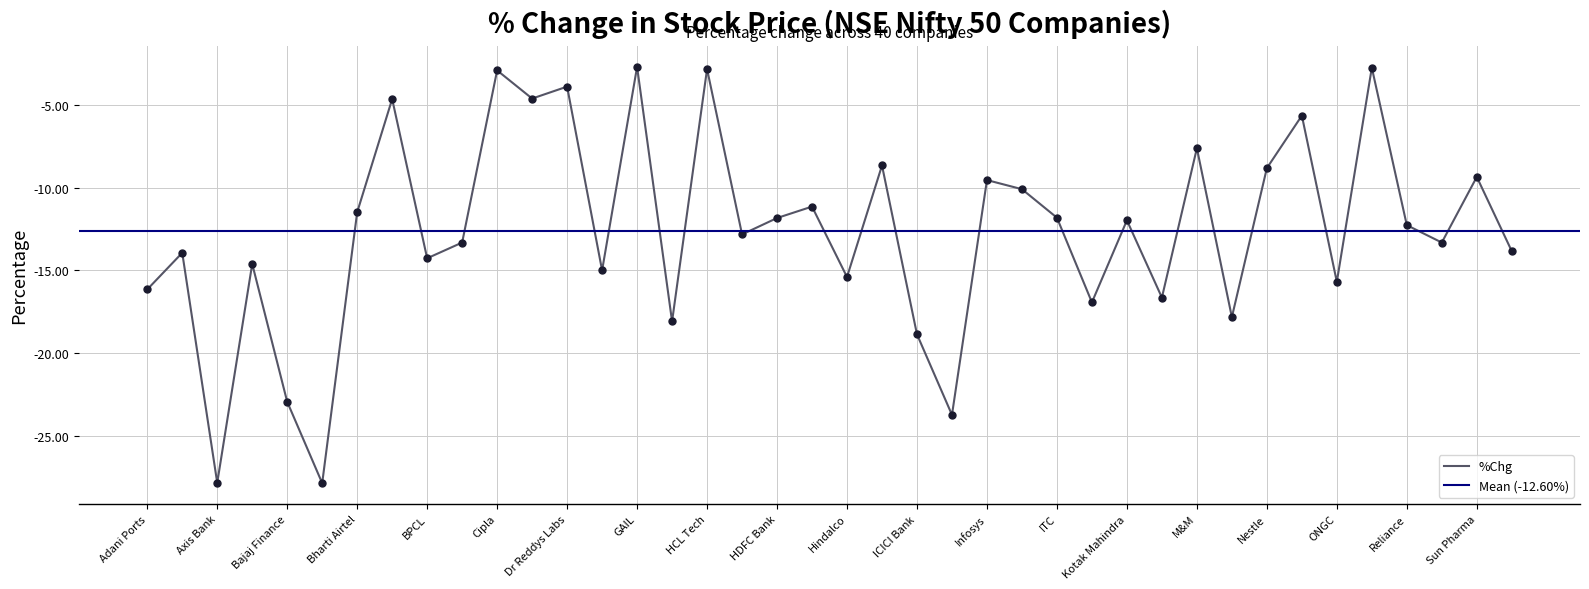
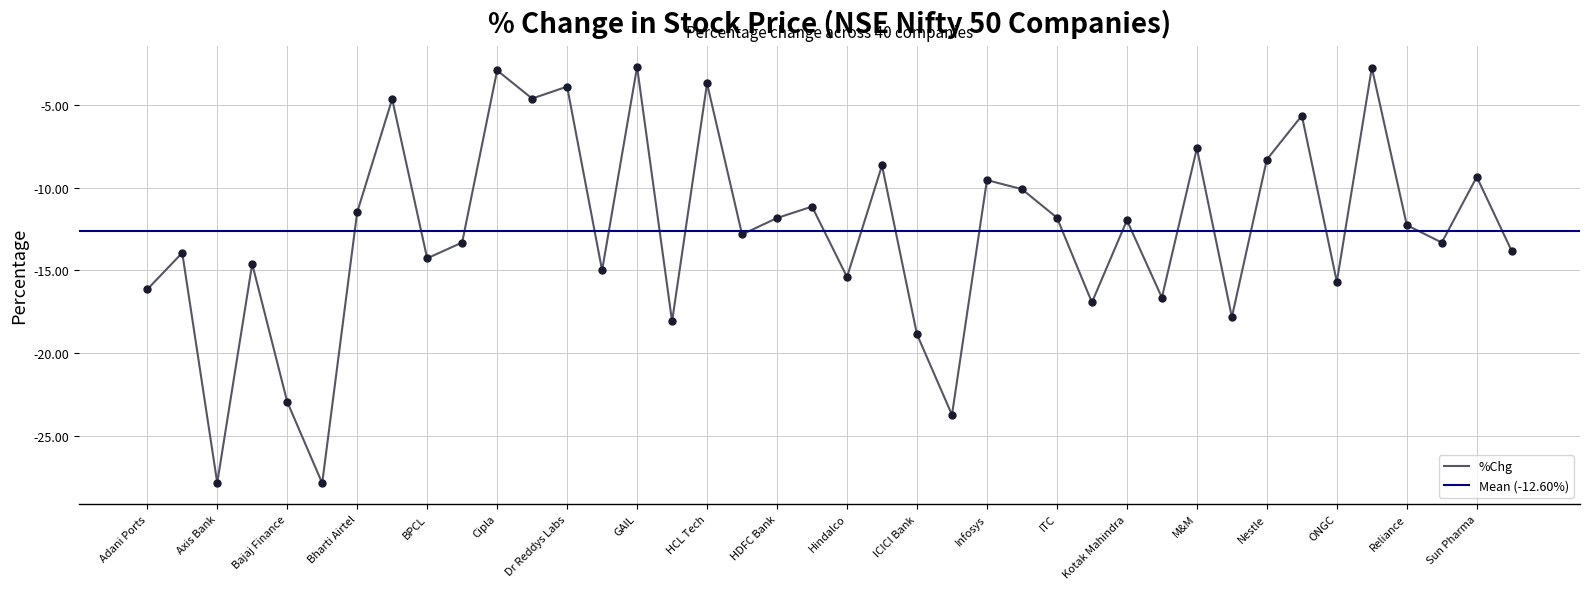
HCL Tech: -2.9 -> -3.7
Nestle: -8.8 -> -8.3
